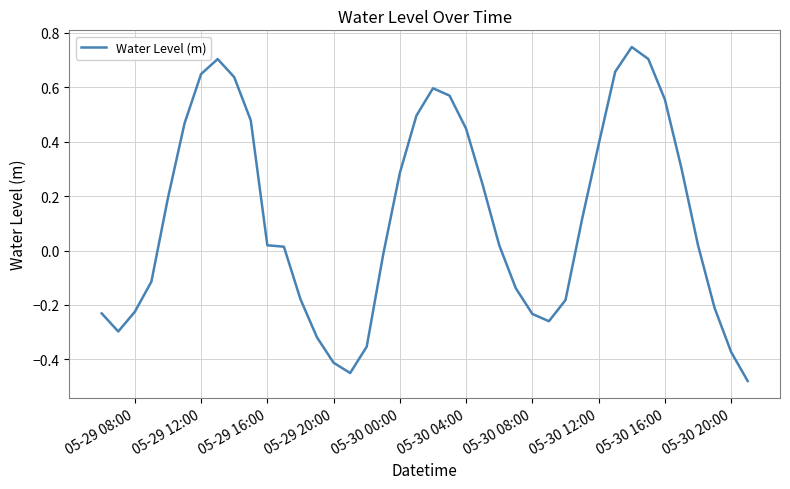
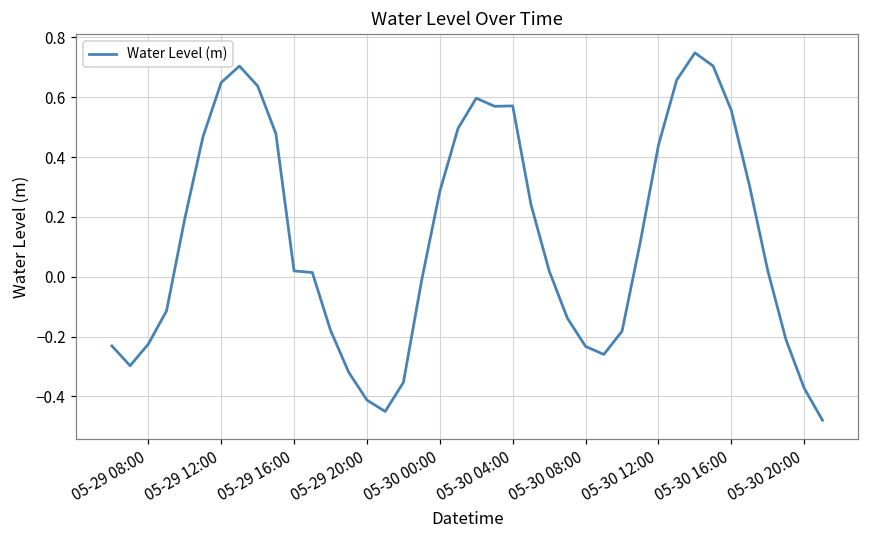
05-30 04:00: 0.45 -> 0.57
05-30 12:00: 0.39 -> 0.44
